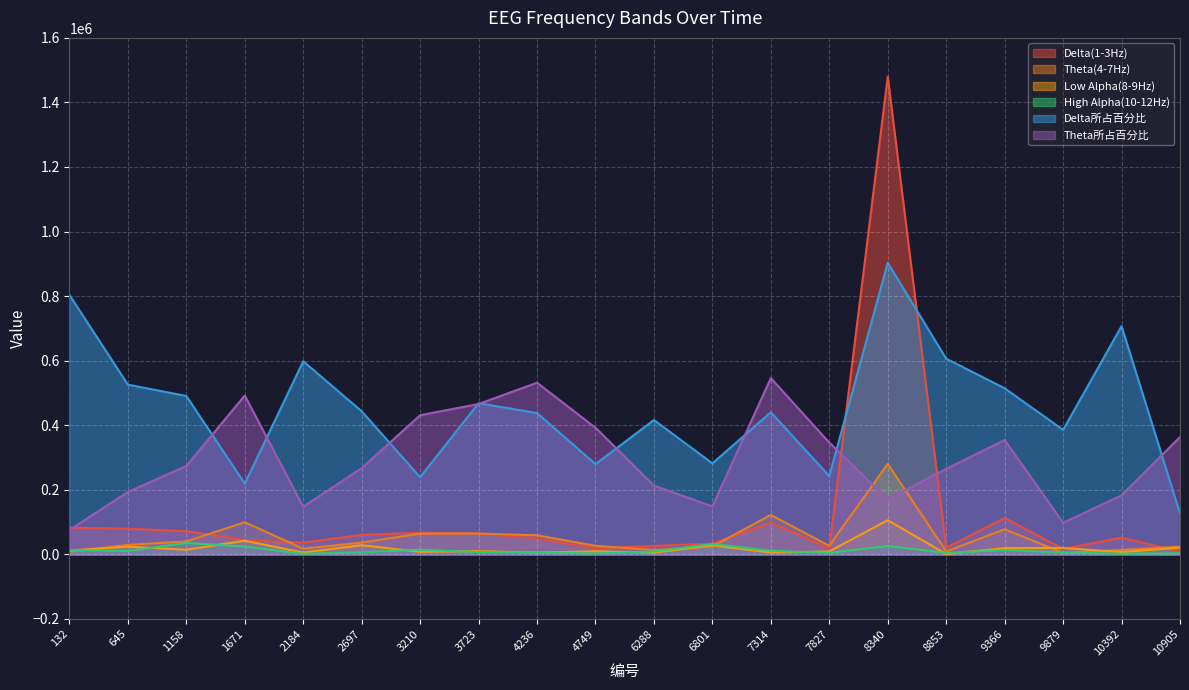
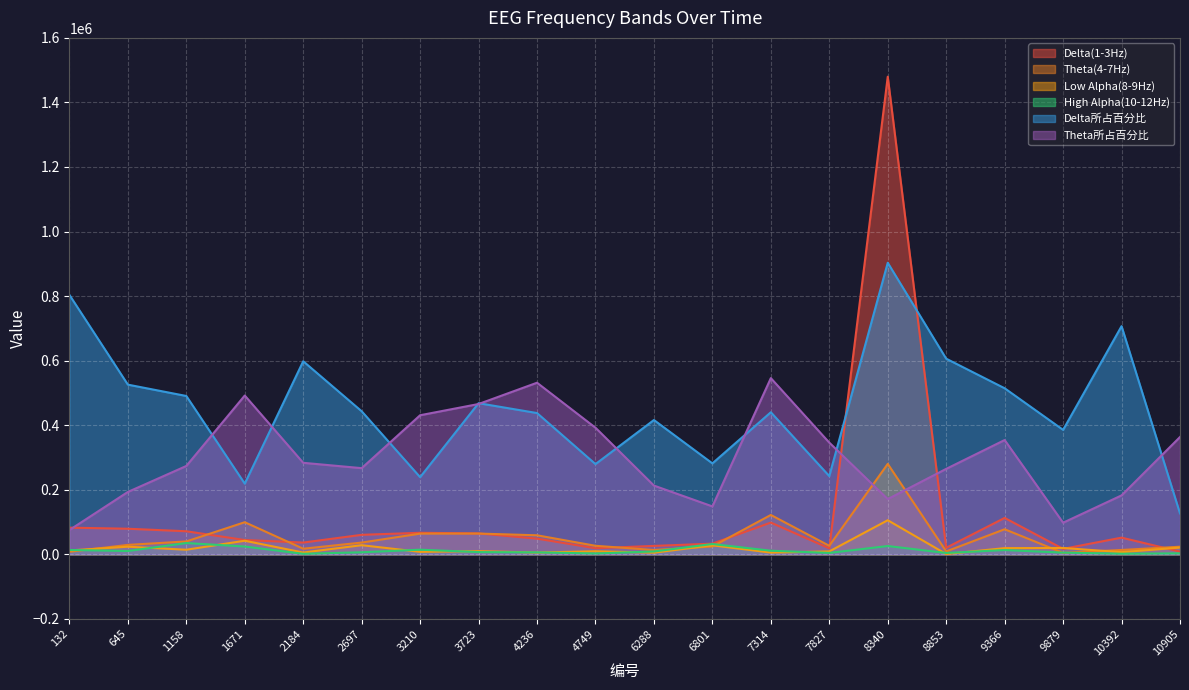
Theta所占百分比, 2184: 150000 -> 280000
